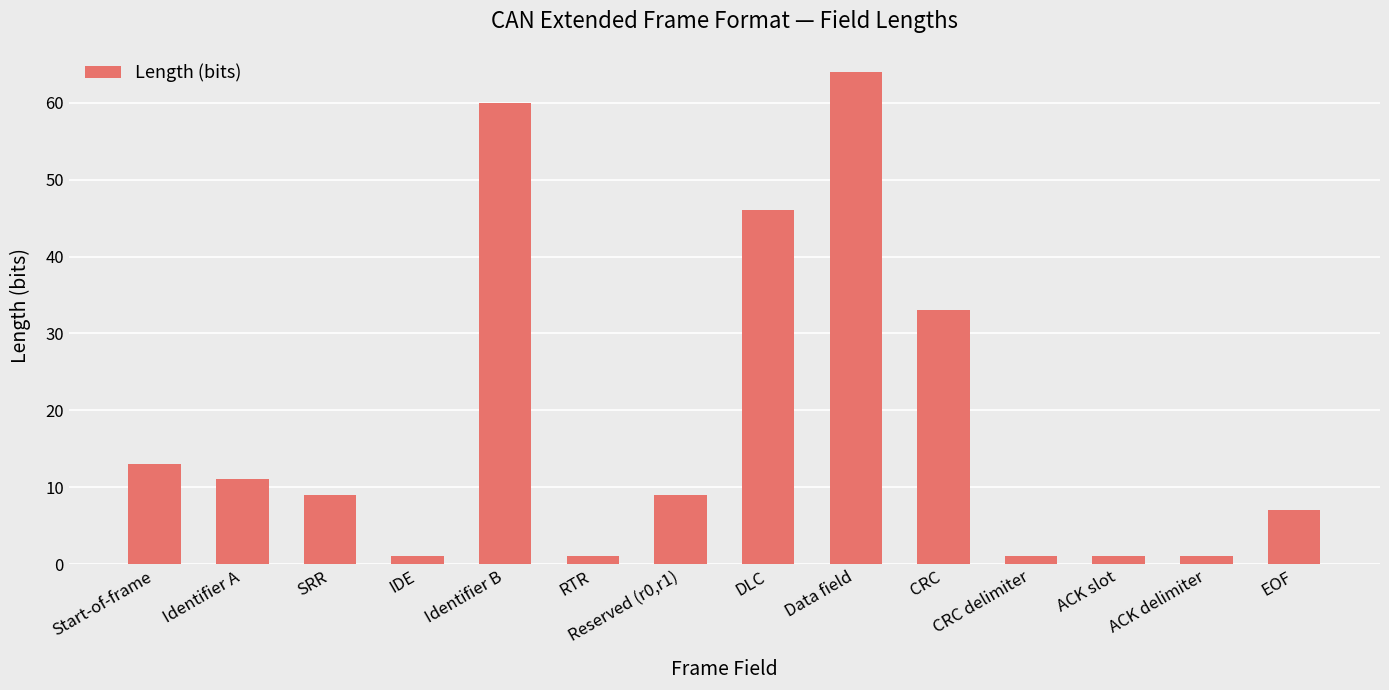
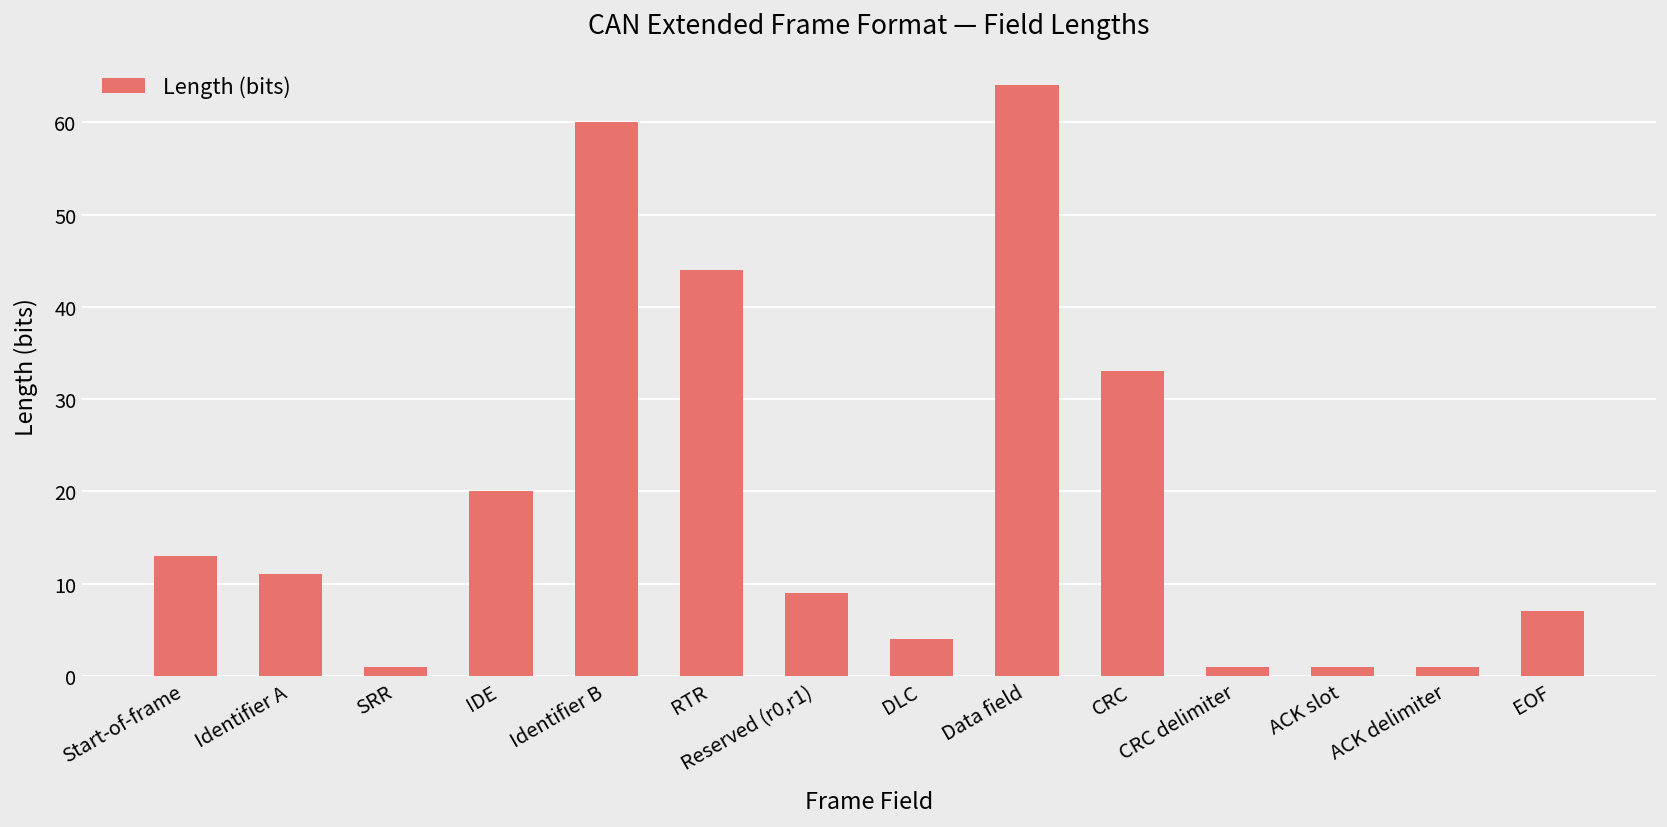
SRR: 9 -> 1
IDE: 1 -> 20
RTR: 1 -> 44
DLC: 46 -> 4
